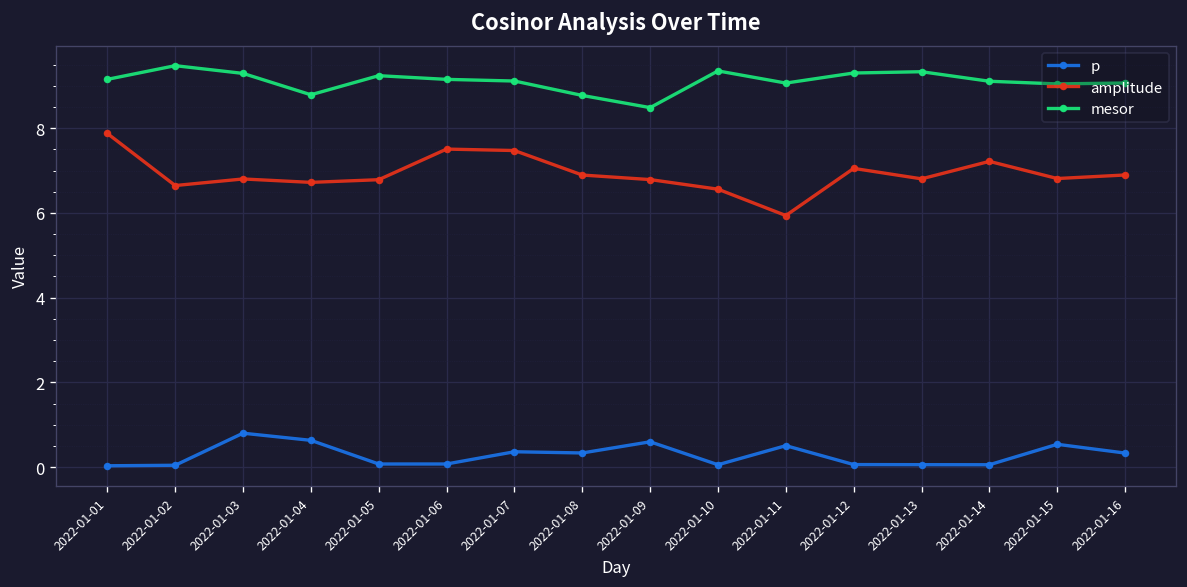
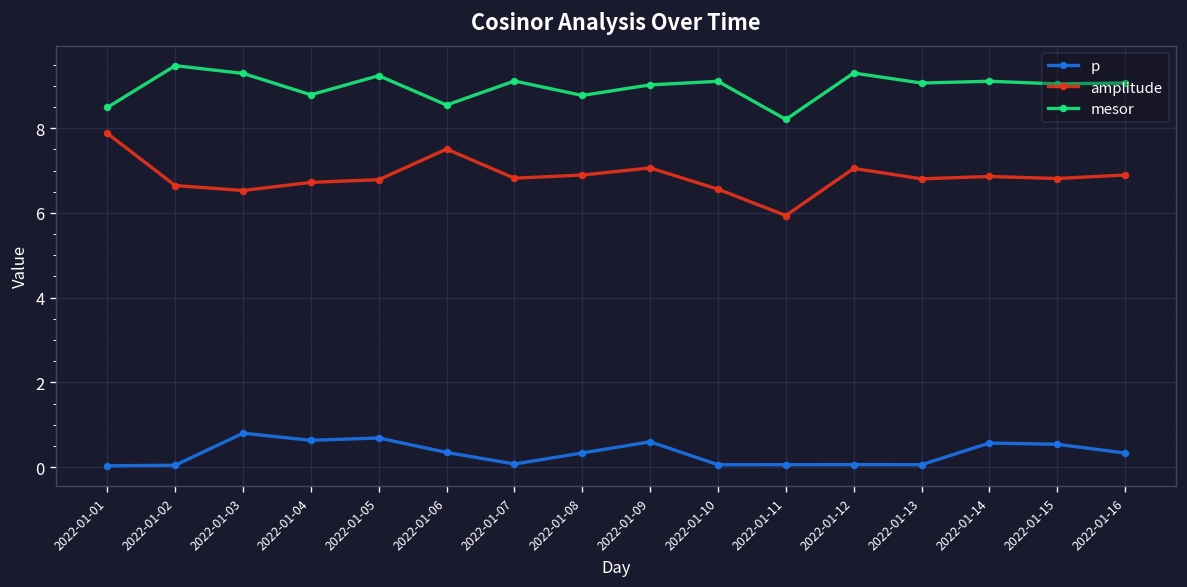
mesor, 2022-01-01: 9.1 -> 8.5
amplitude, 2022-01-03: 6.8 -> 6.5
p, 2022-01-05: 0.1 -> 0.7
p, 2022-01-06: 0.1 -> 0.4
mesor, 2022-01-06: 9.1 -> 8.5
p, 2022-01-07: 0.4 -> 0.1
amplitude, 2022-01-07: 7.5 -> 6.8
amplitude, 2022-01-09: 6.8 -> 7.1
mesor, 2022-01-09: 8.5 -> 9.0
mesor, 2022-01-10: 9.3 -> 9.1
p, 2022-01-11: 0.5 -> 0.1
mesor, 2022-01-11: 9.1 -> 8.2
mesor, 2022-01-13: 9.3 -> 9.1
p, 2022-01-14: 0.1 -> 0.6
amplitude, 2022-01-14: 7.2 -> 6.9
